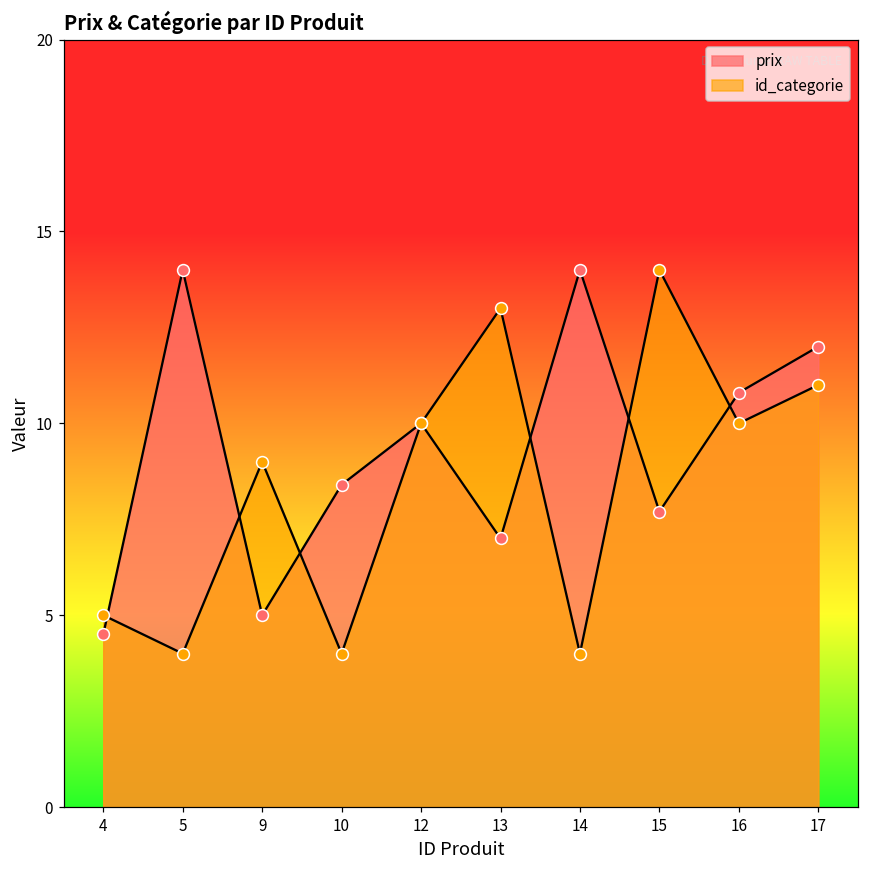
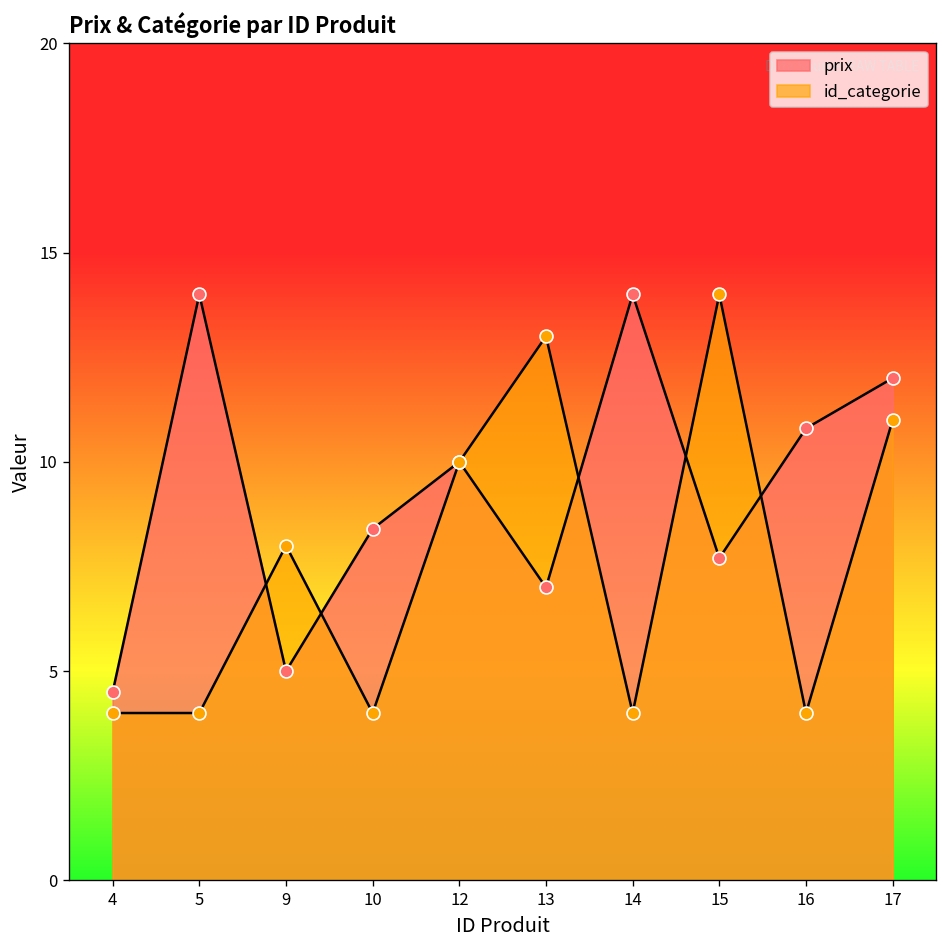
id_categorie, 4: 5 -> 4
id_categorie, 9: 9 -> 8
id_categorie, 16: 10 -> 4
